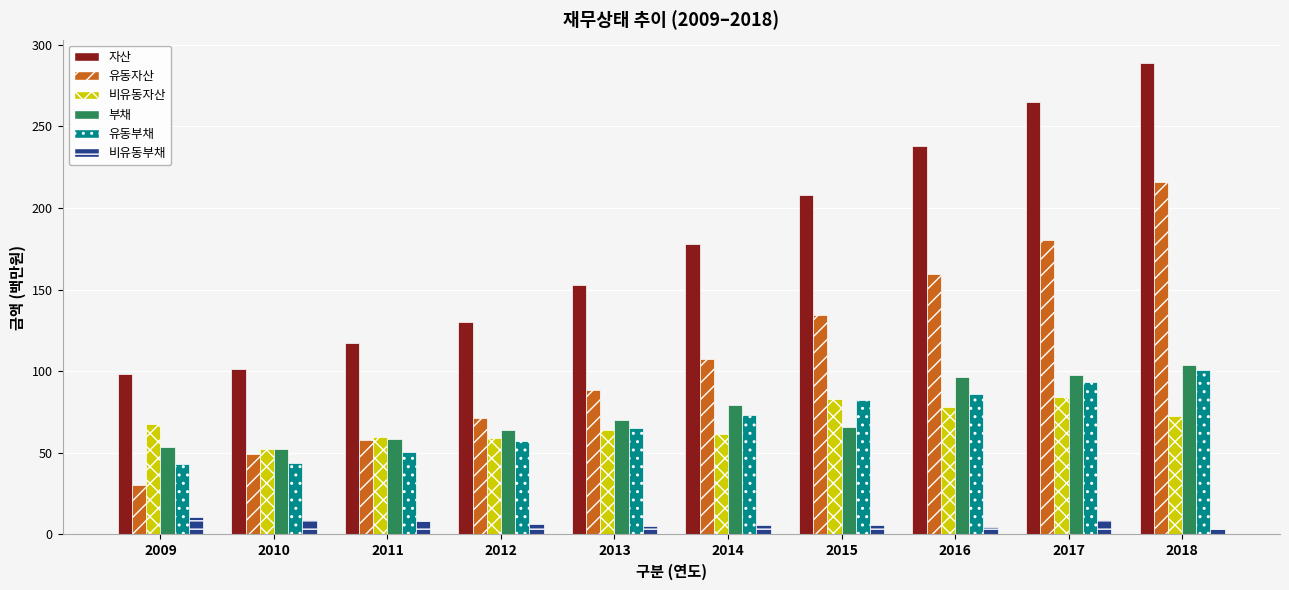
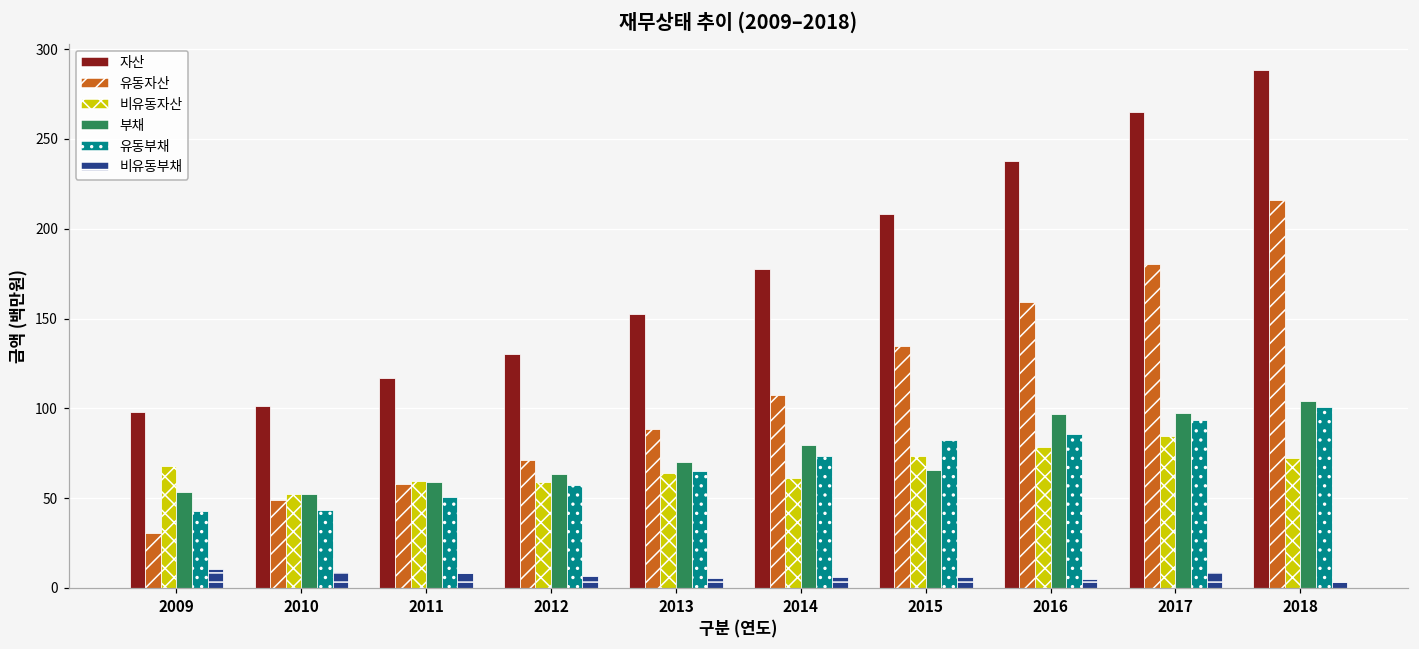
비유동자산, 2015: 83 -> 73
